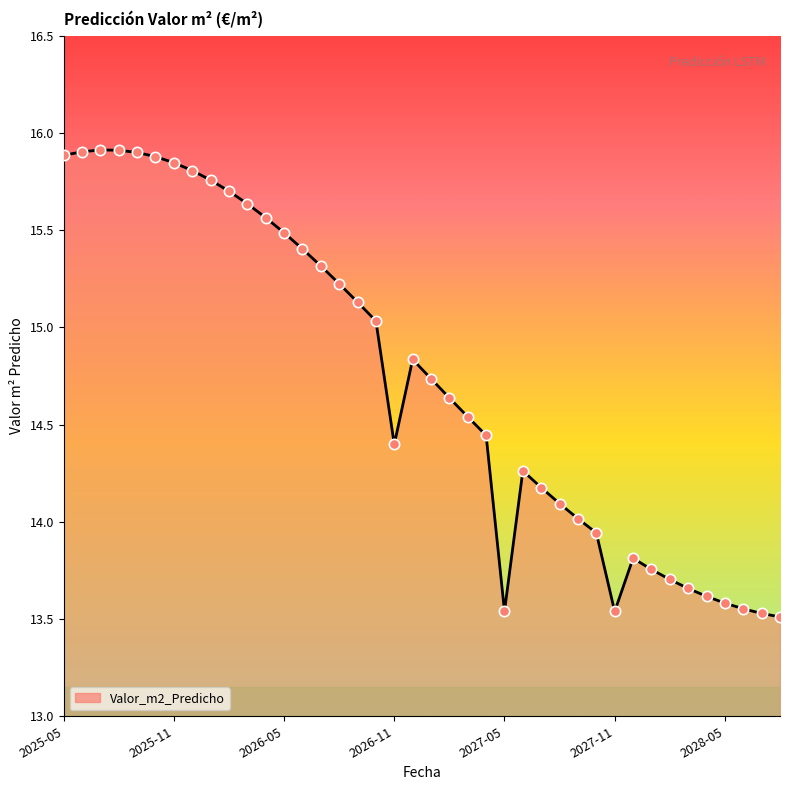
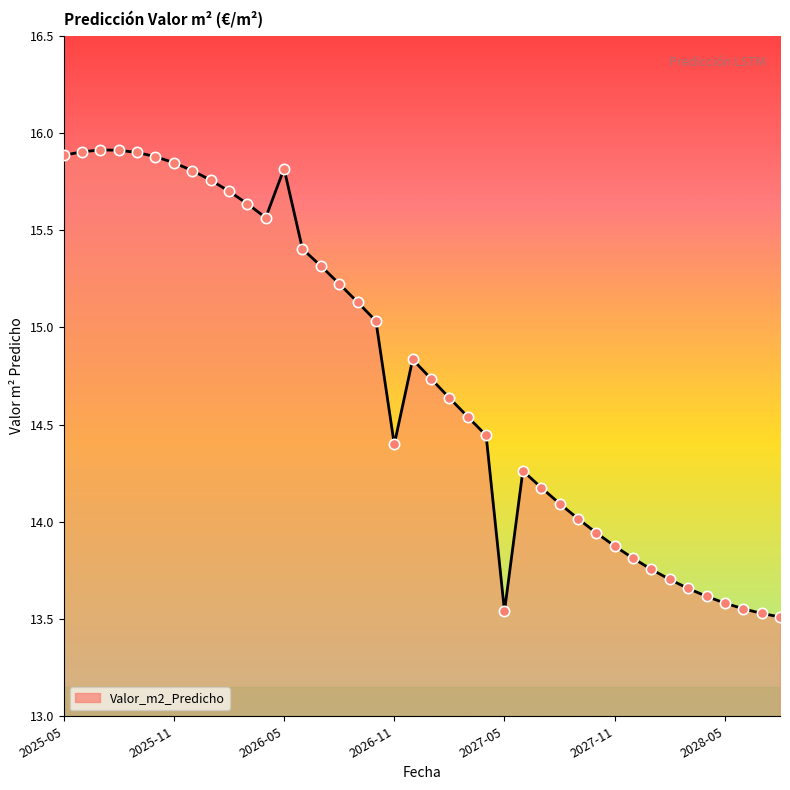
2026-05: 15.49 -> 15.82
2027-11: 13.54 -> 13.88
